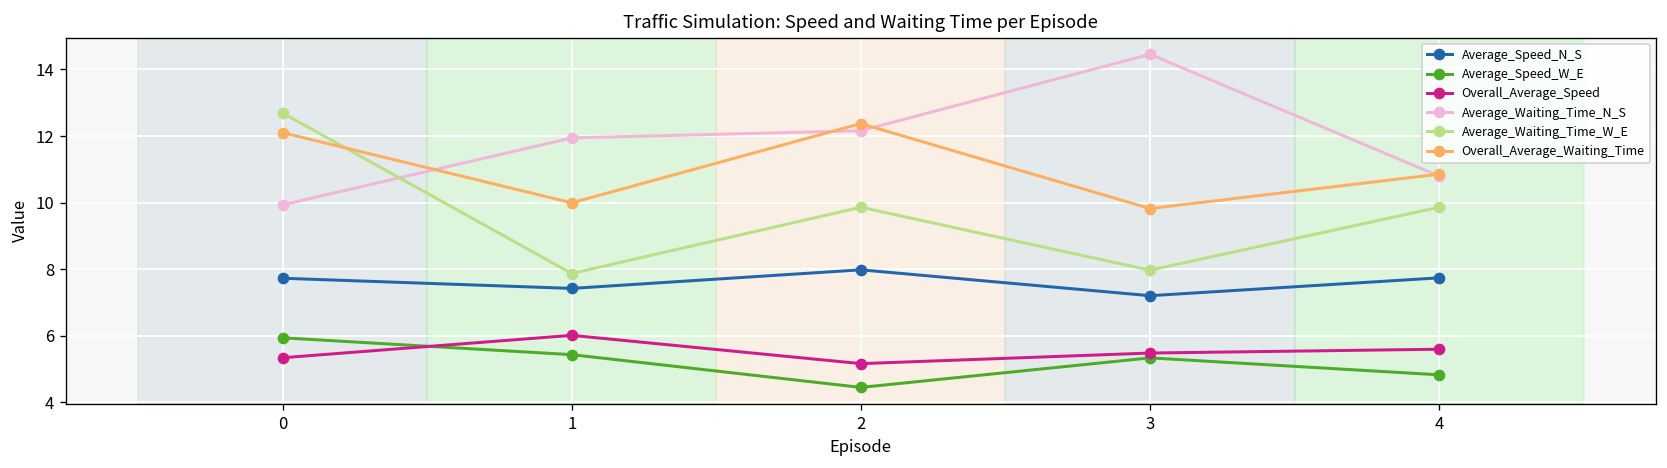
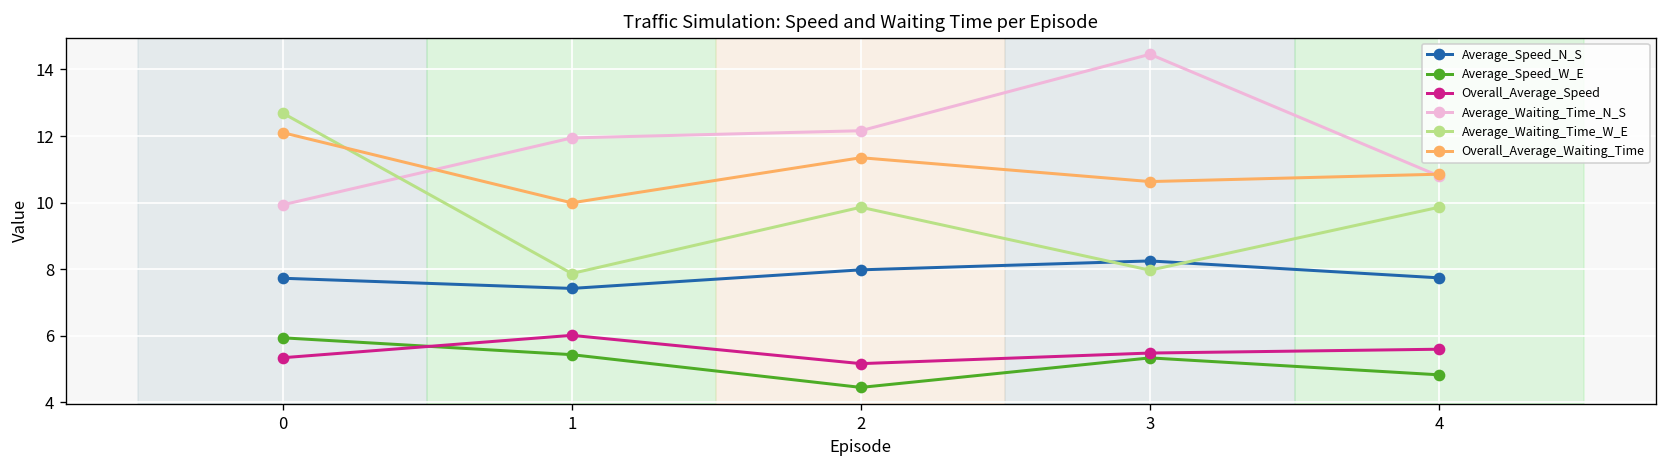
Overall_Average_Waiting_Time, 2: 12.4 -> 11.3
Average_Speed_N_S, 3: 7.2 -> 8.2
Overall_Average_Waiting_Time, 3: 9.8 -> 10.6
